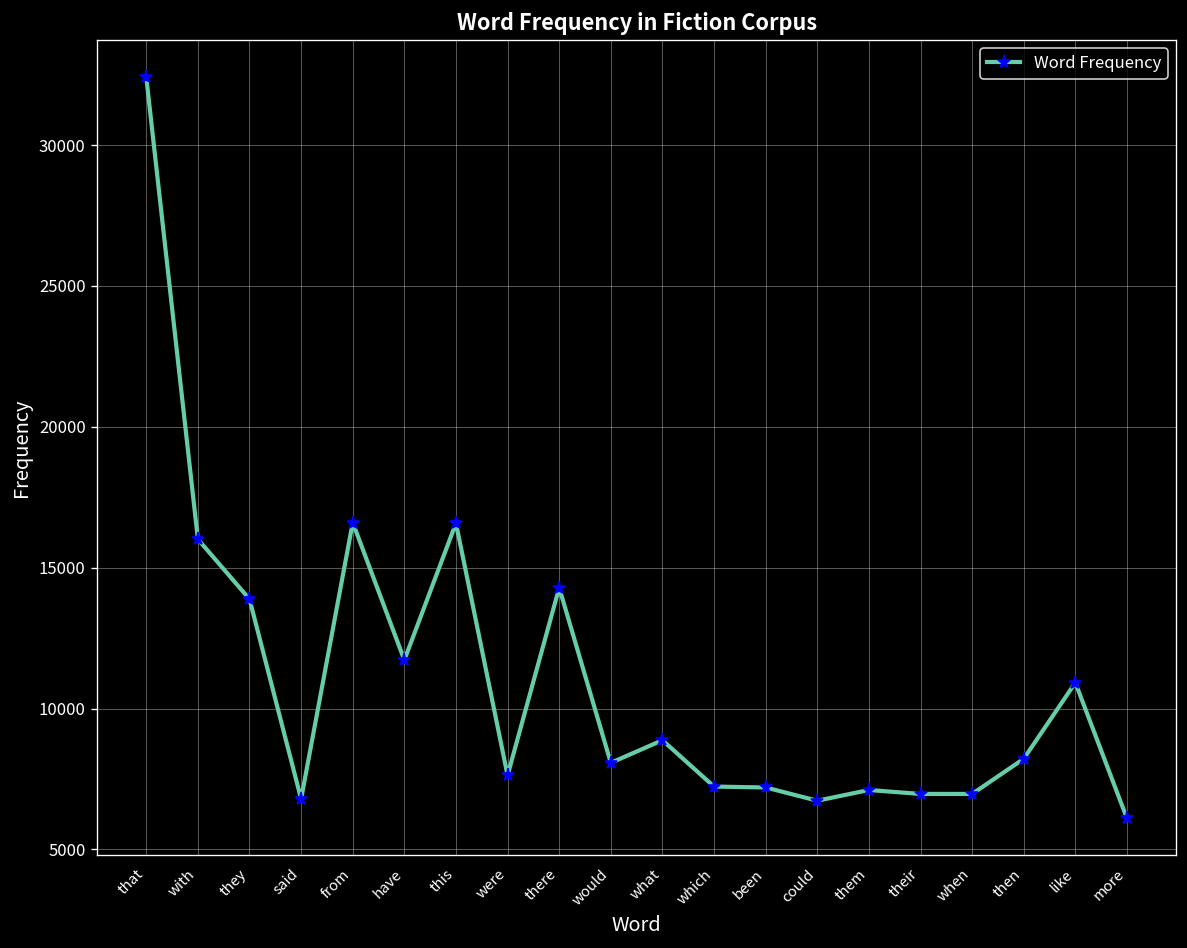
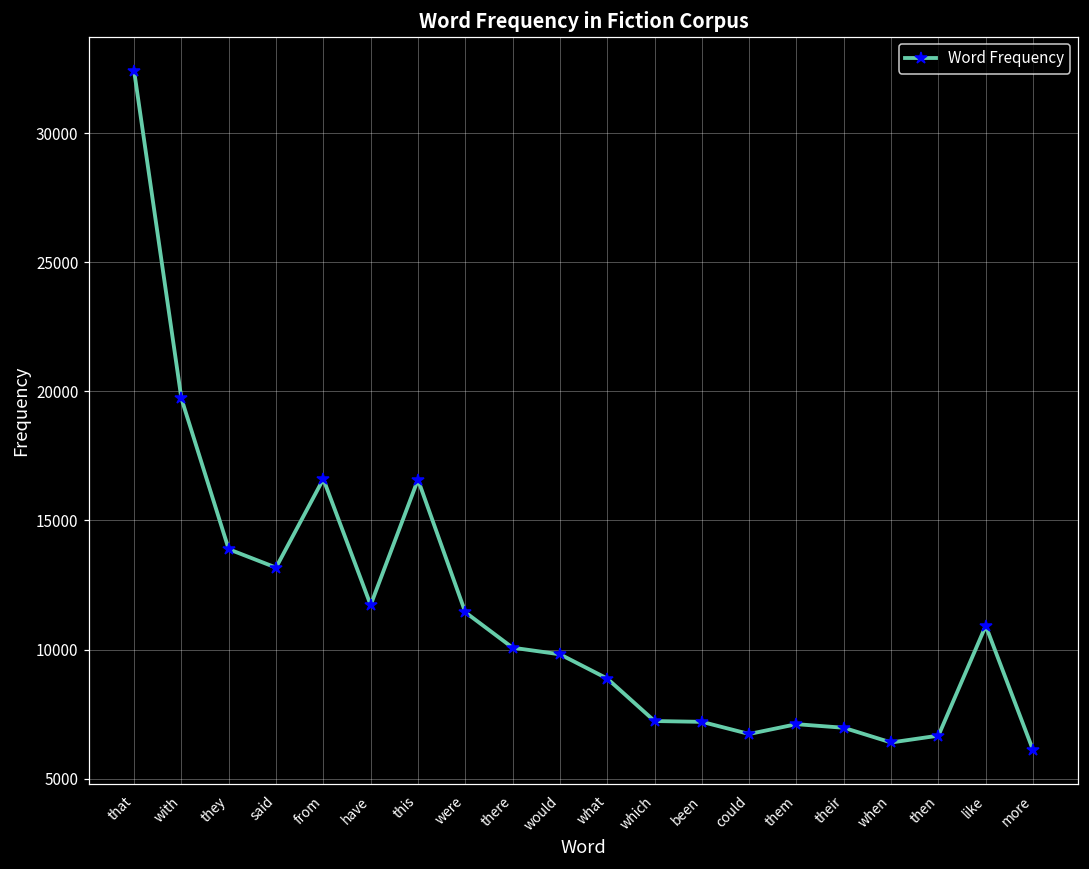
with: 16000 -> 19700
said: 6800 -> 13200
were: 7600 -> 11400
there: 14300 -> 10100
would: 8100 -> 9800
when: 7000 -> 6400
then: 8200 -> 6700
